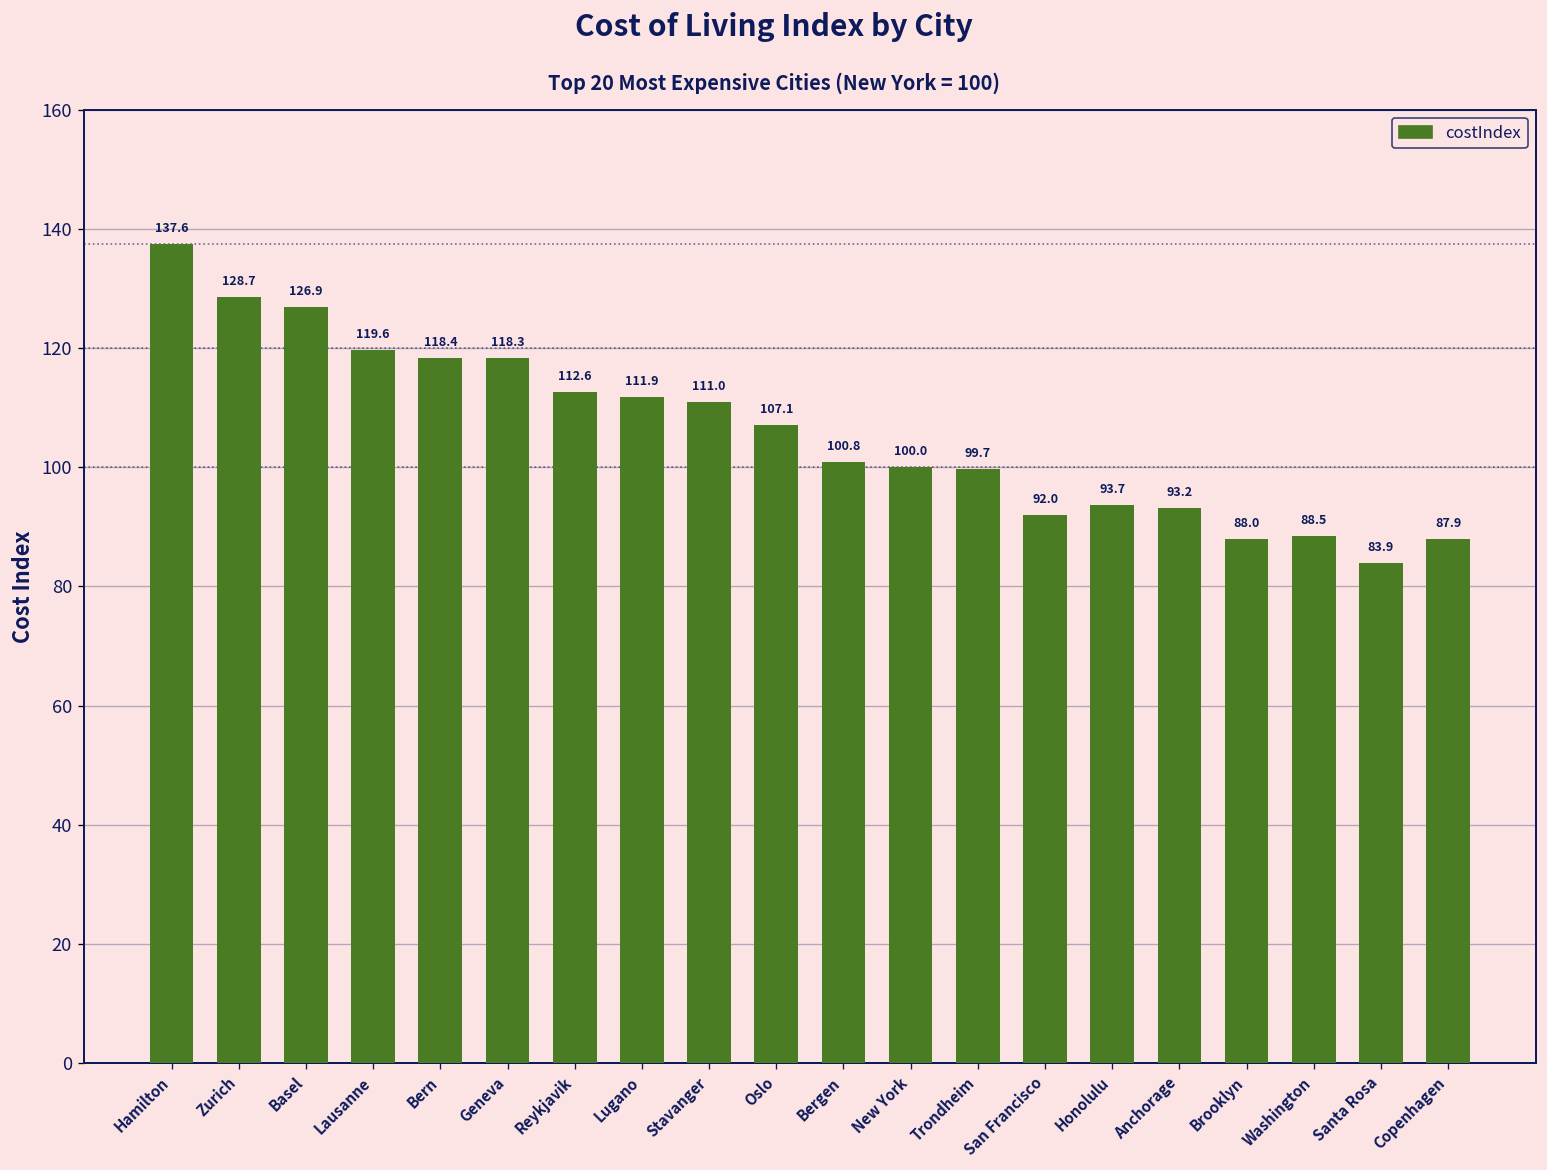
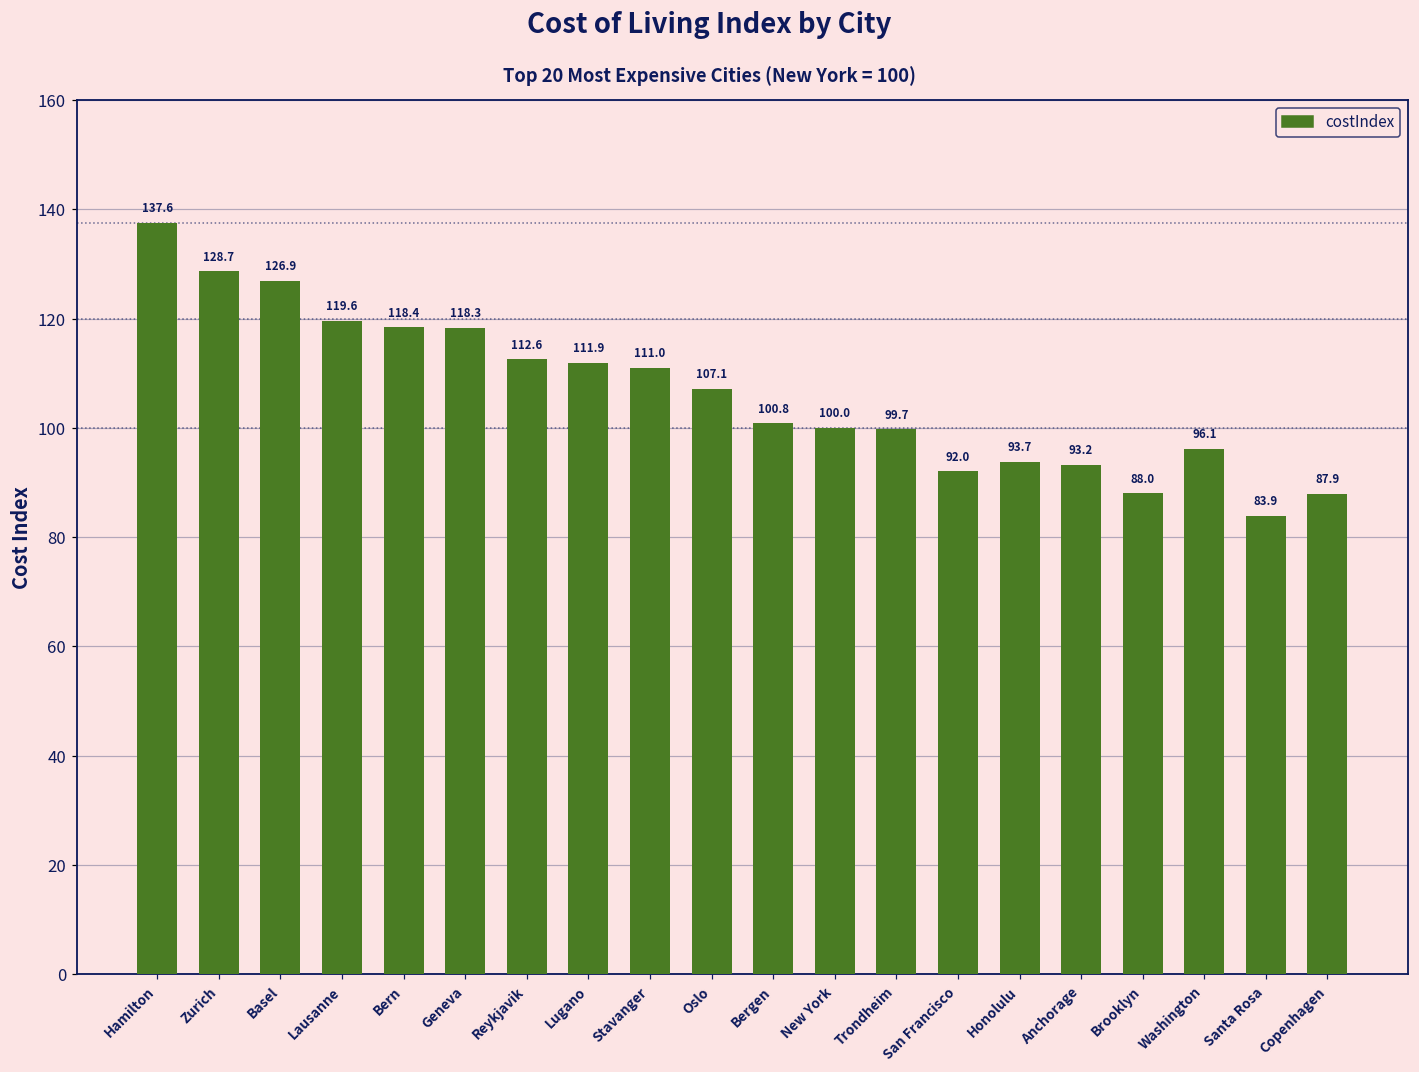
Washington: 88.5 -> 96.1
